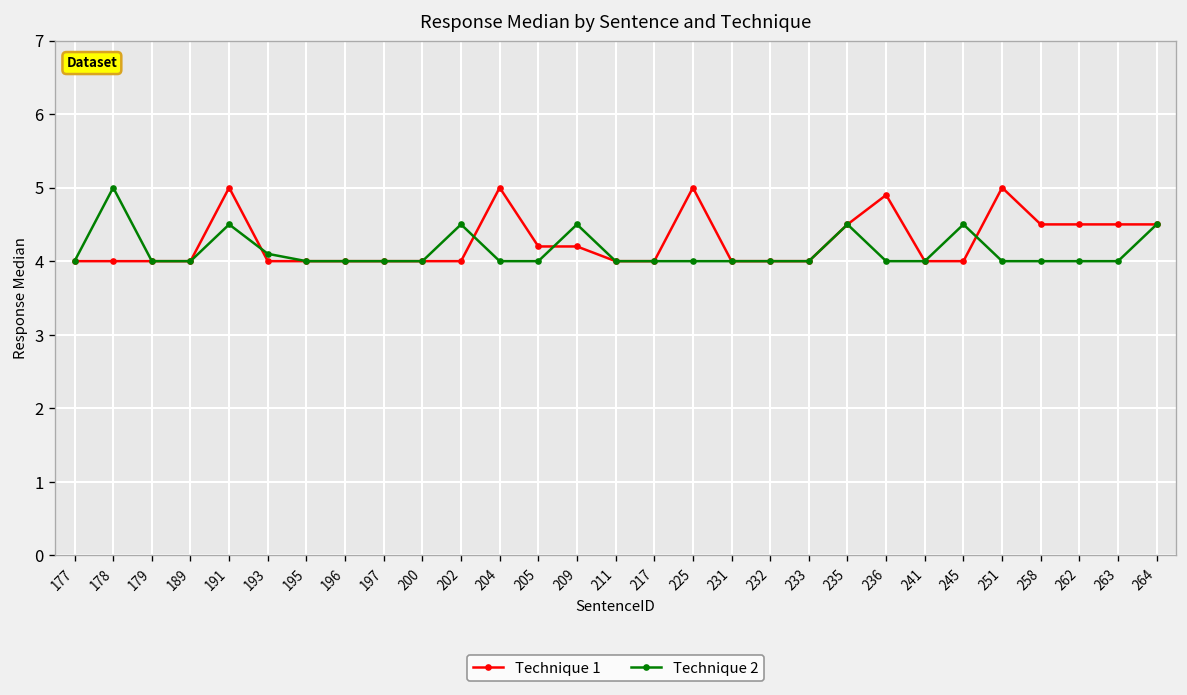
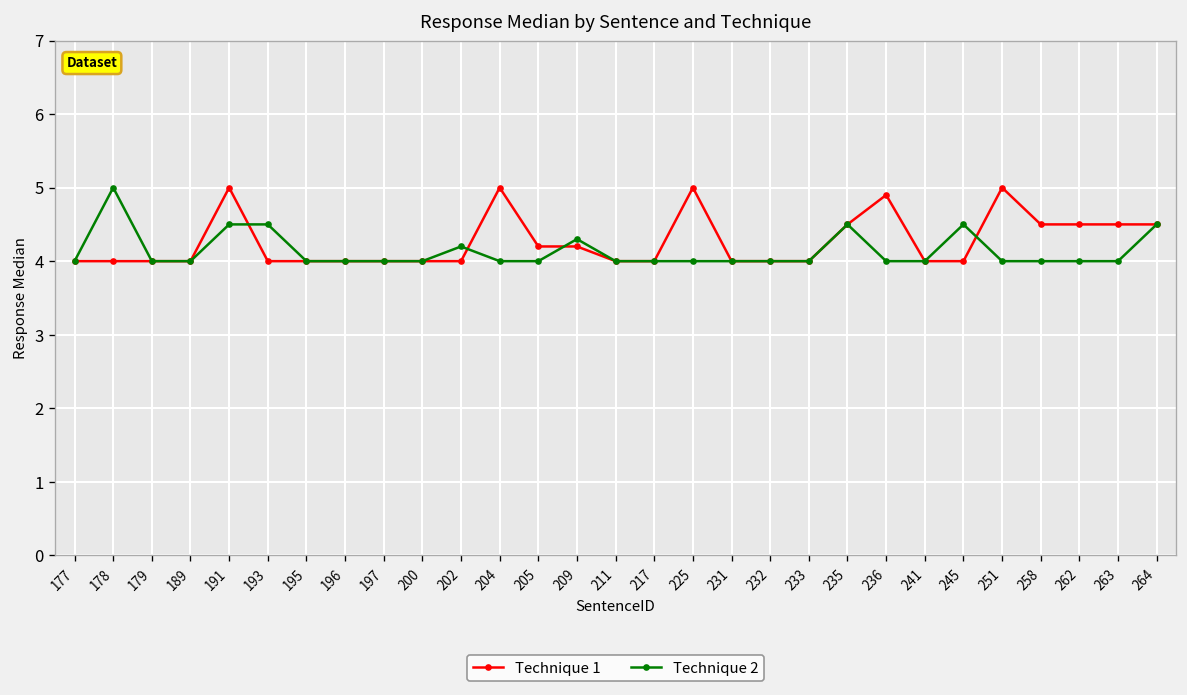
Technique 2, 193: 4.1 -> 4.5
Technique 2, 202: 4.5 -> 4.2
Technique 2, 209: 4.5 -> 4.3
